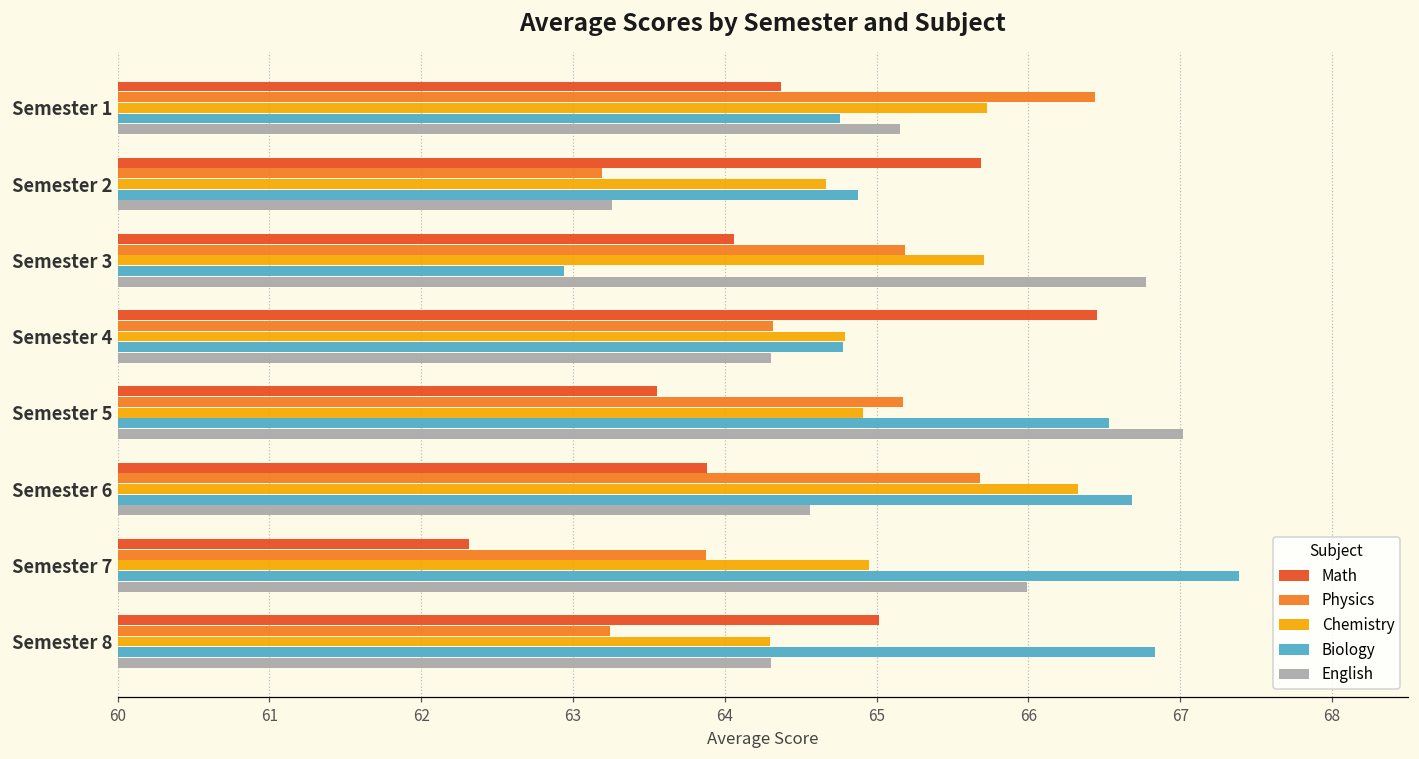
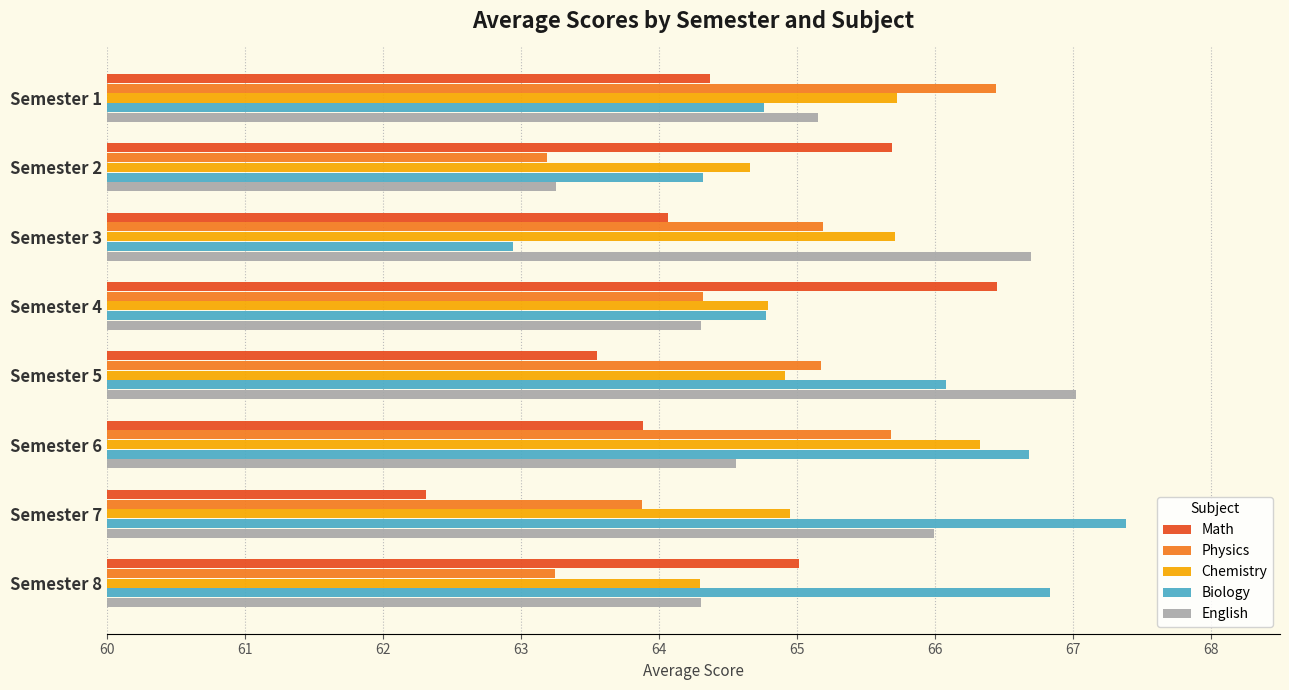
Biology, Semester 2: 64.88 -> 64.32
English, Semester 3: 66.77 -> 66.70
Biology, Semester 5: 66.53 -> 66.08
